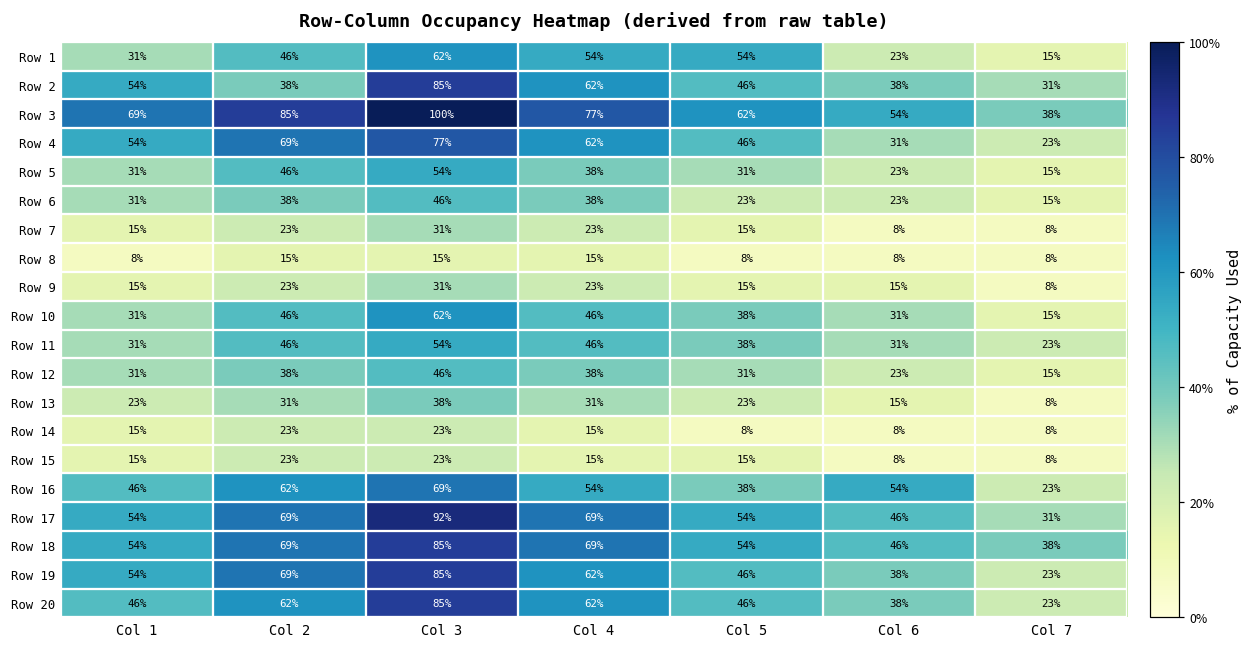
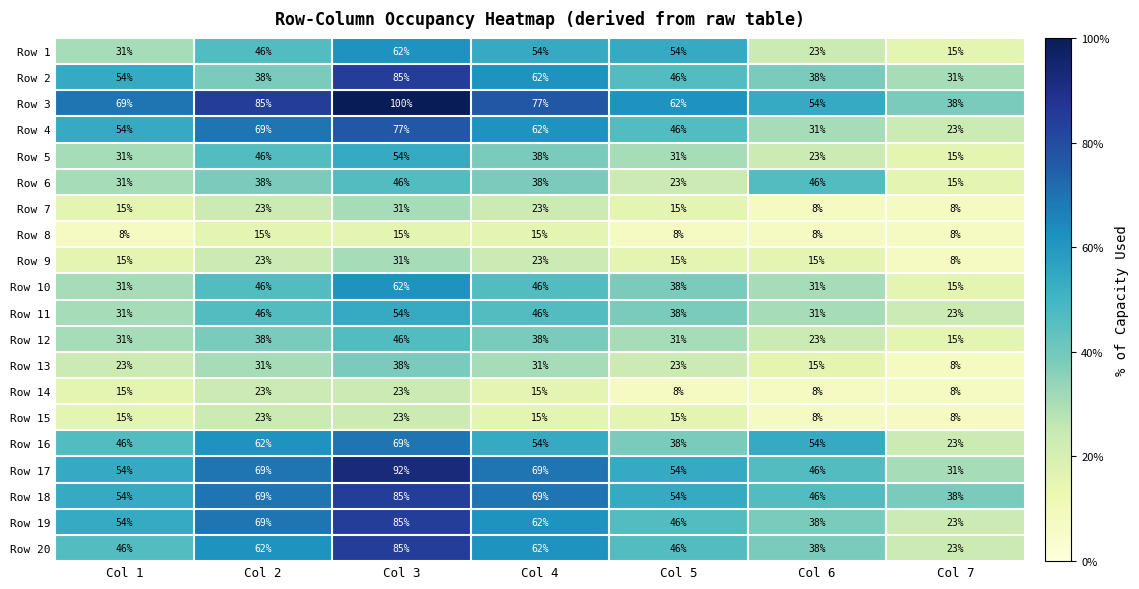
Row 6, Col 6: 23% -> 46%
